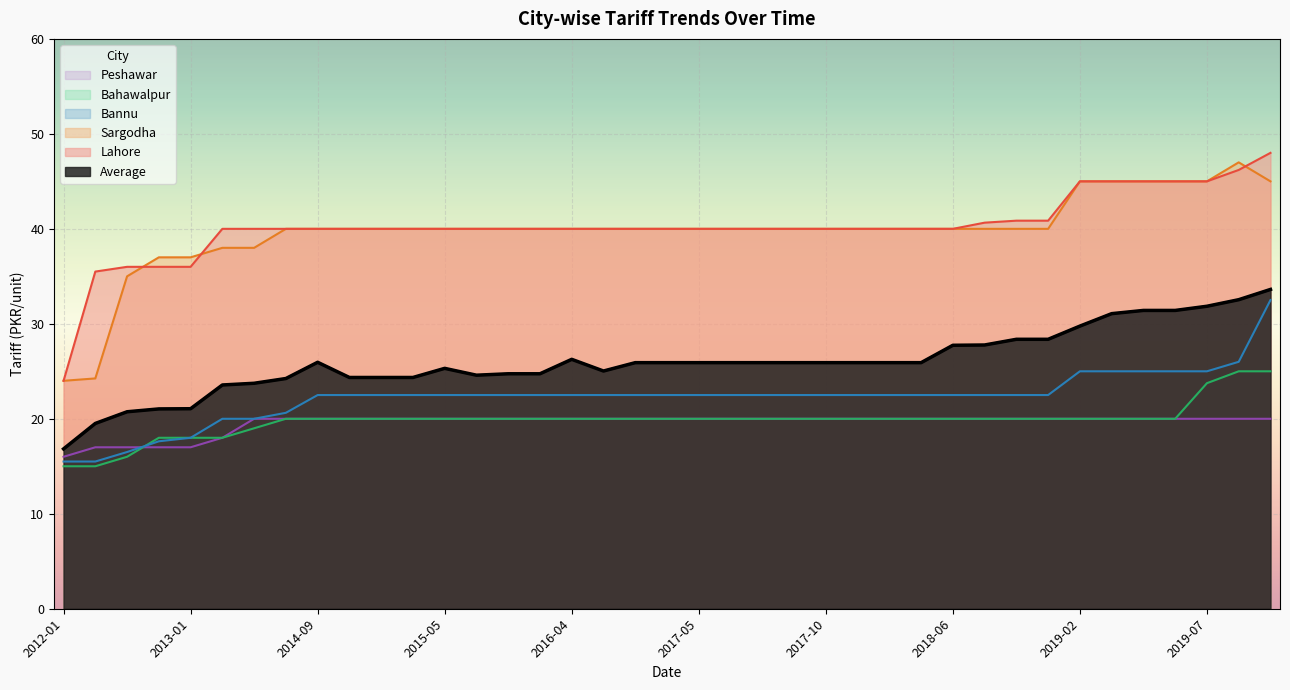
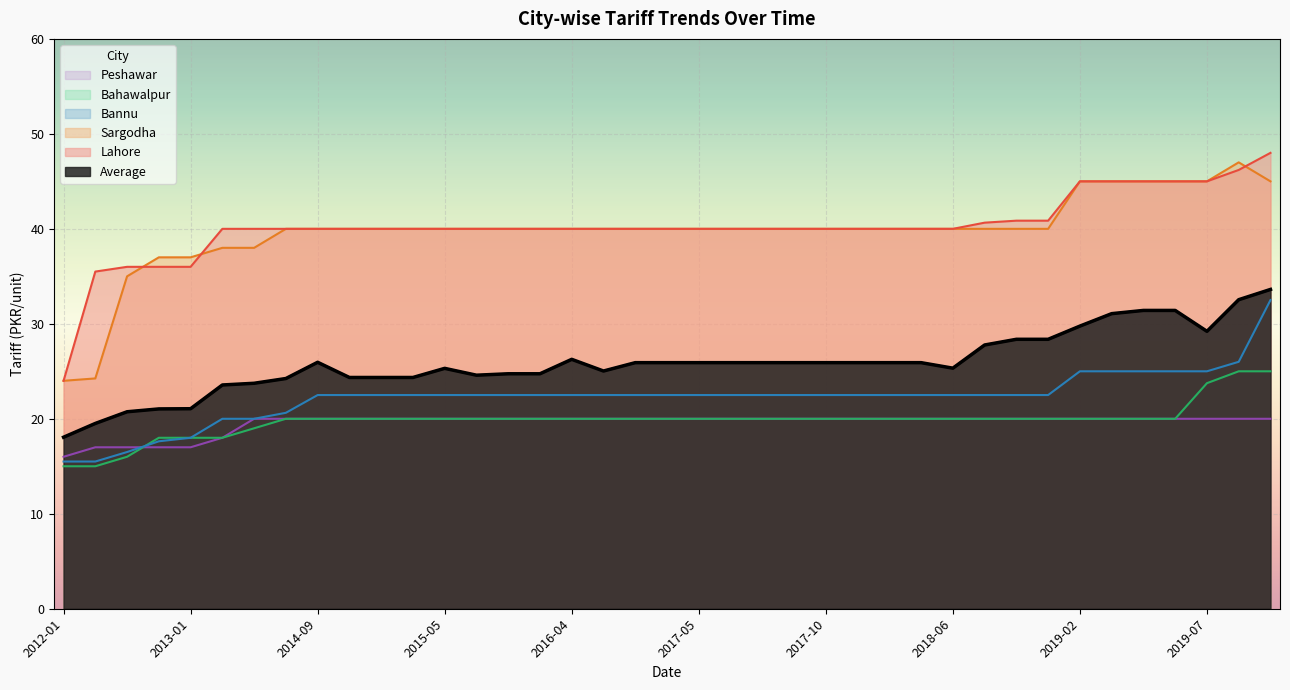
Average, 2012-01: 17 -> 18
Average, 2018-06: 28 -> 25
Average, 2019-07: 32 -> 29
